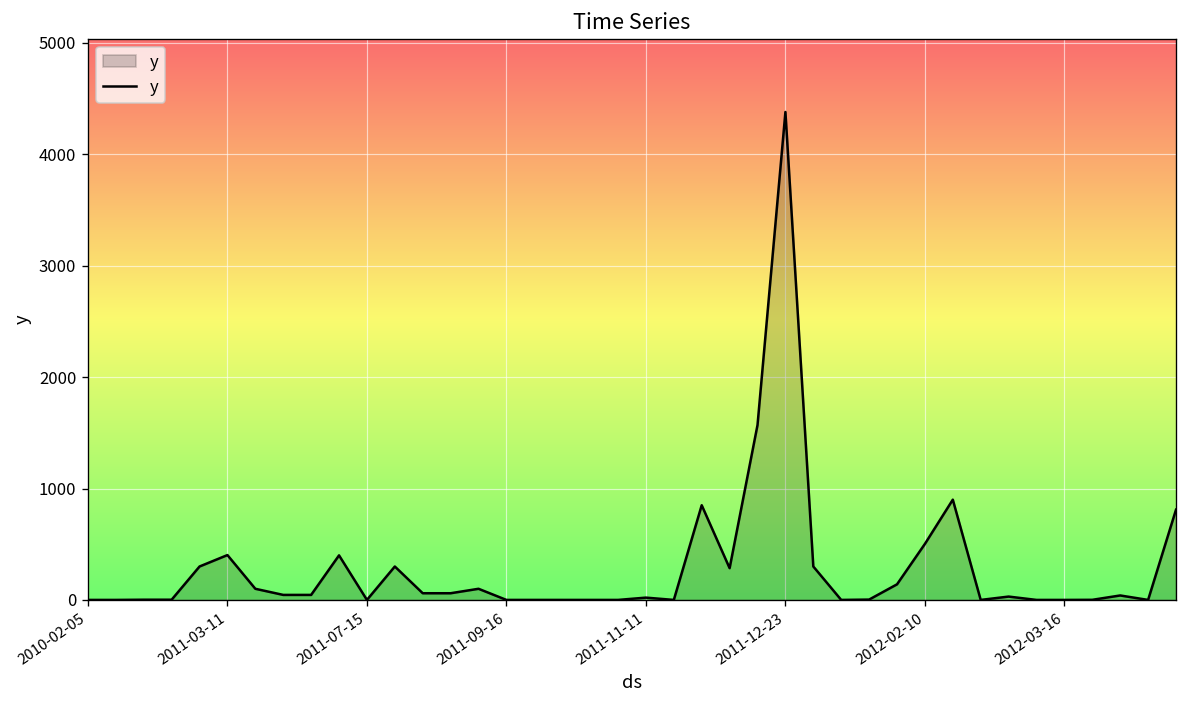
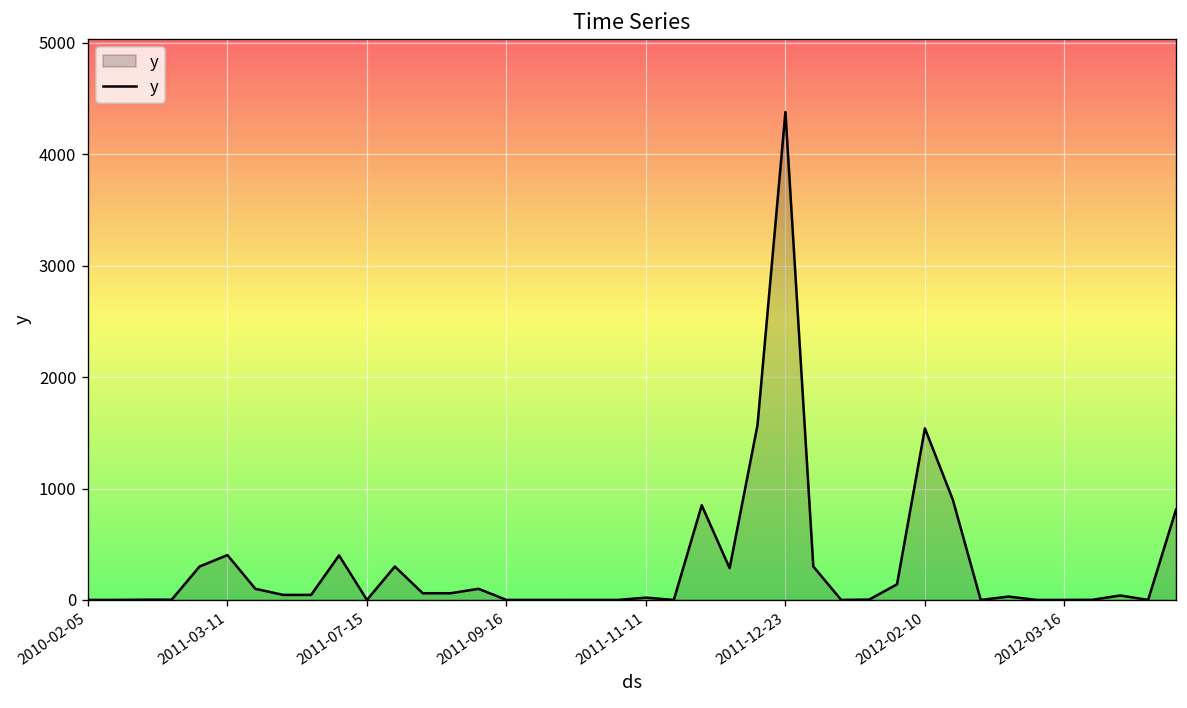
2012-02-10: 500 -> 1500
